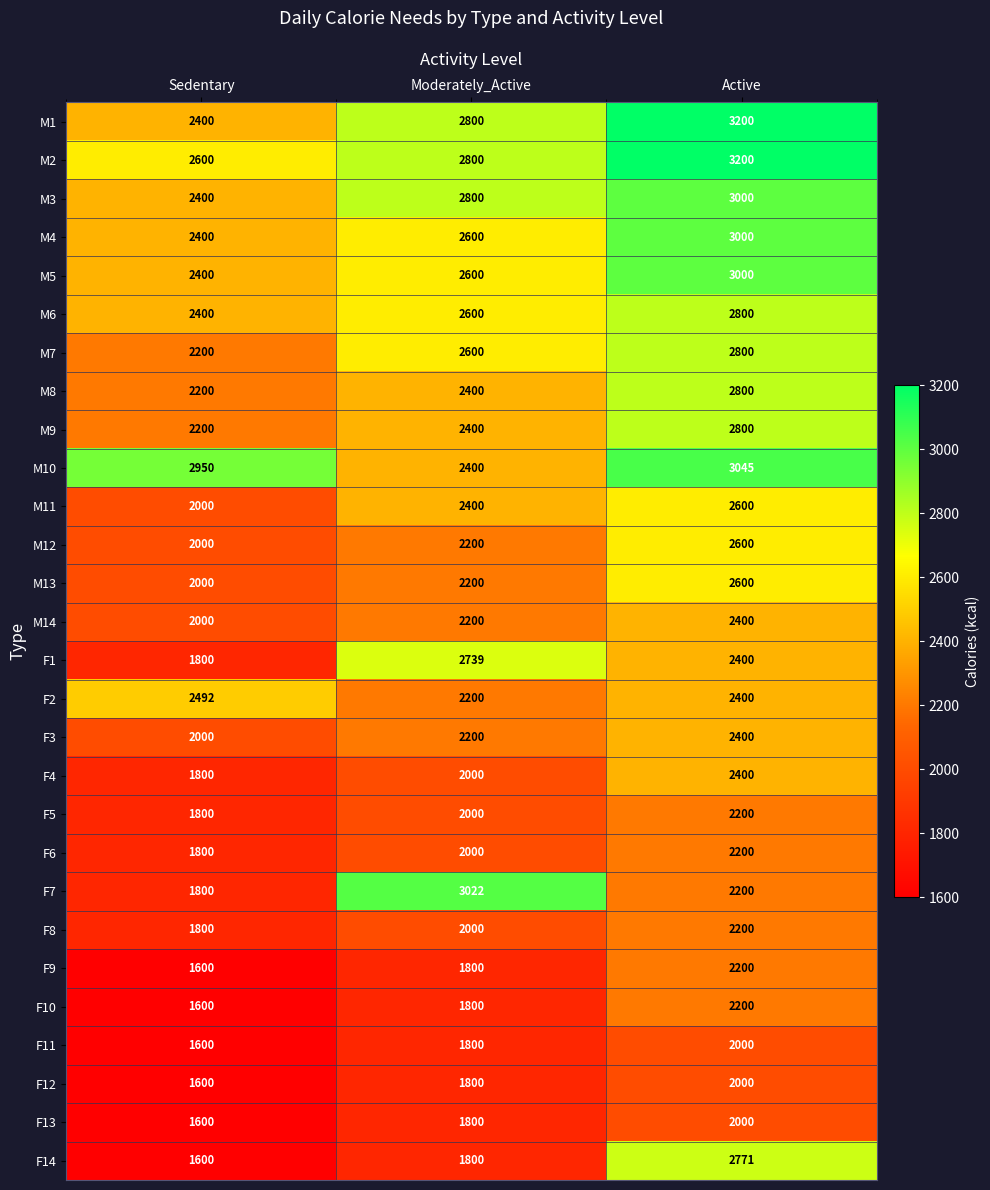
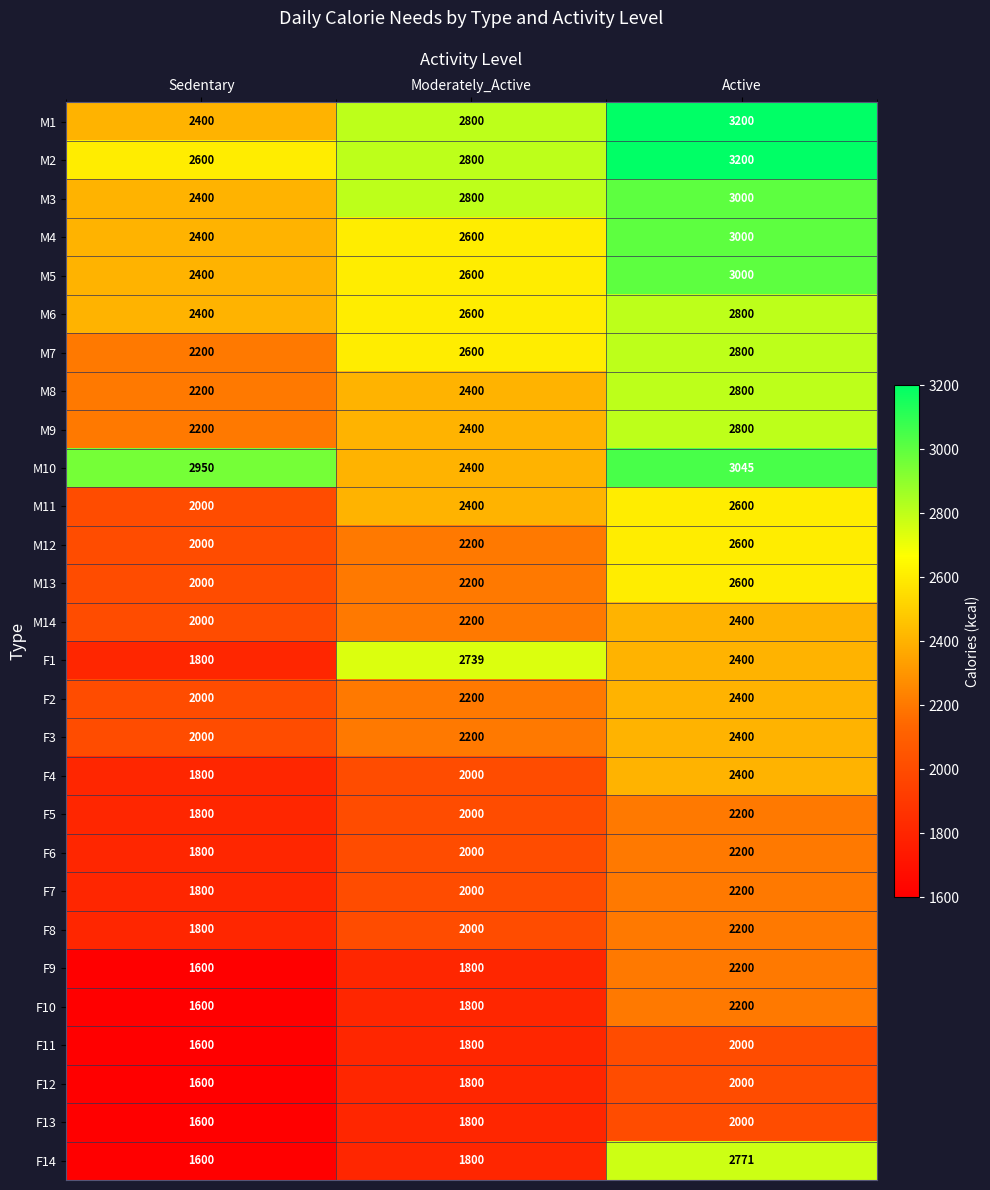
F2, Sedentary: 2492 -> 2000
F7, Moderately_Active: 3022 -> 2000
